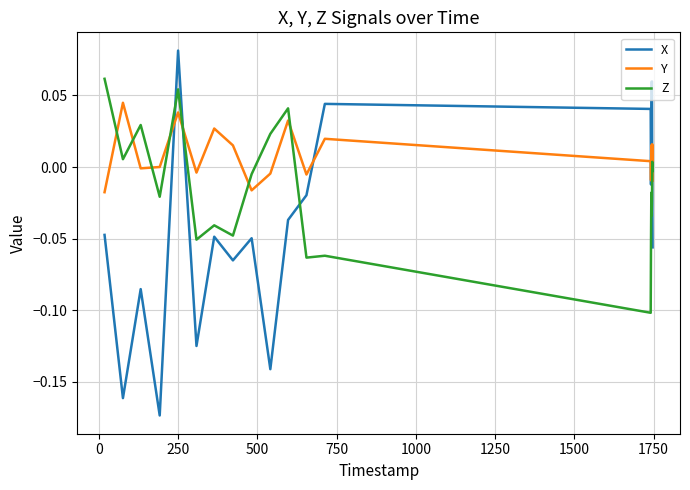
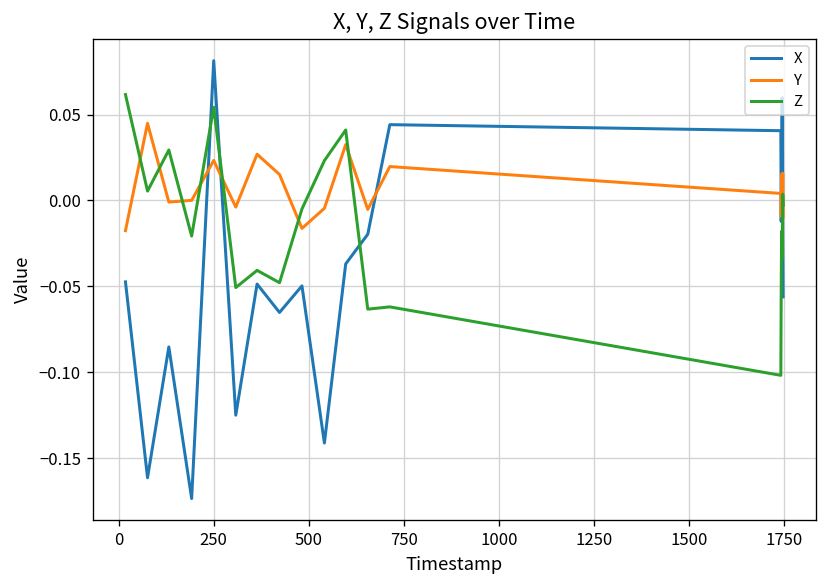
Y, 250: 0.038 -> 0.023
